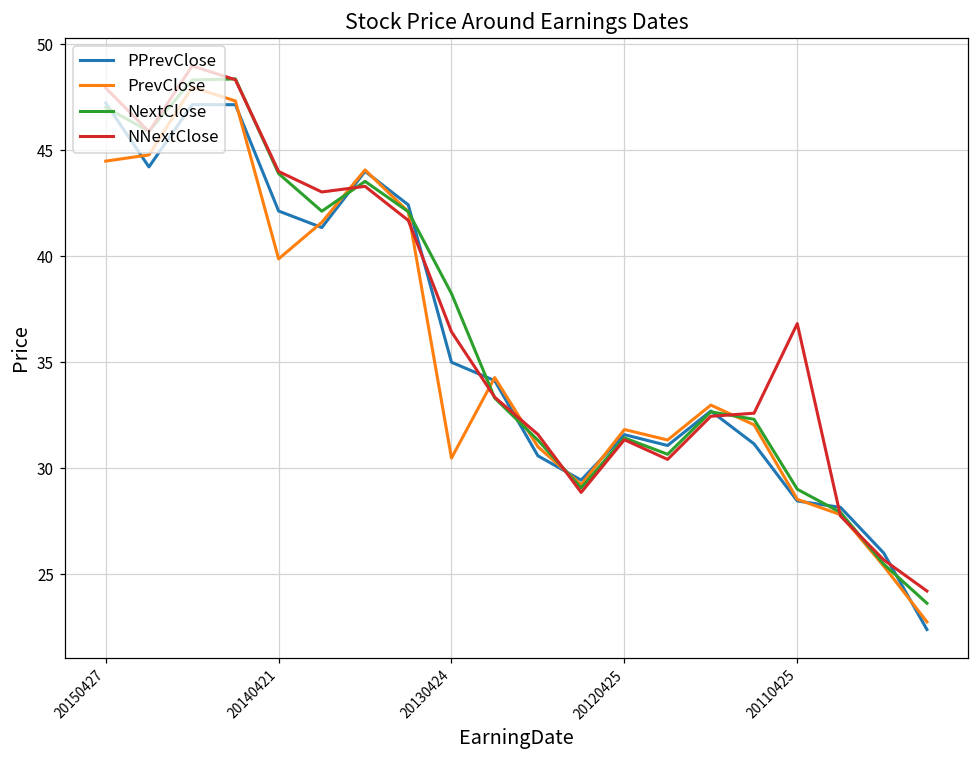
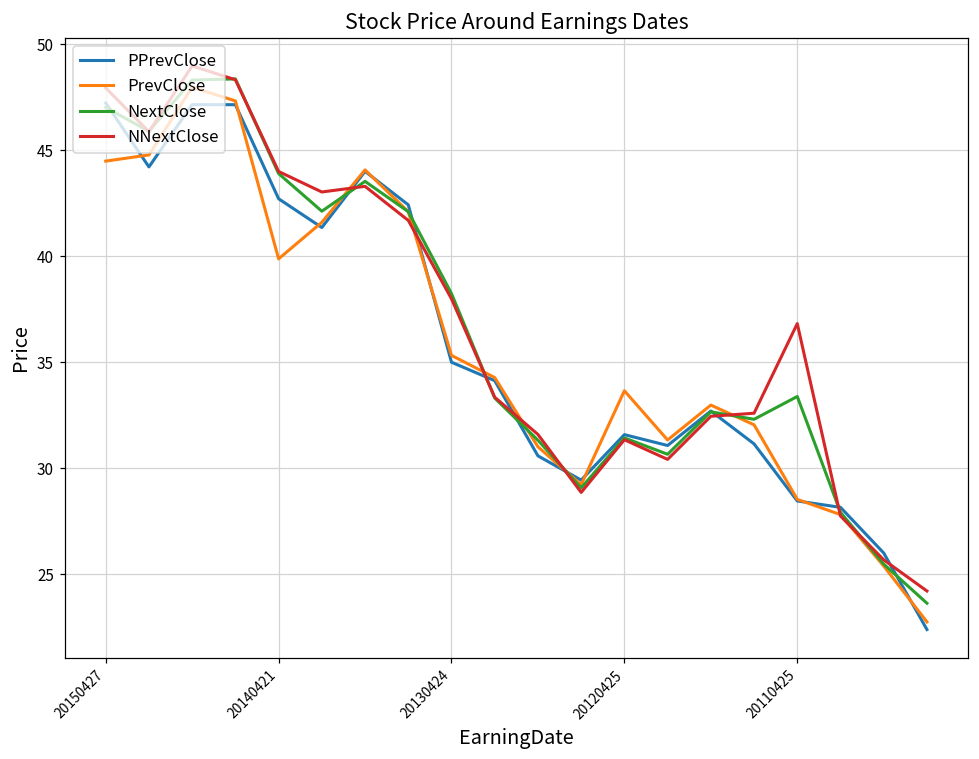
PPrevClose, 20140421: 42.1 -> 42.7
PrevClose, 20130424: 30.5 -> 35.3
NNextClose, 20130424: 36.4 -> 38.0
PrevClose, 20120425: 31.8 -> 33.7
NextClose, 20110425: 29.0 -> 33.4
